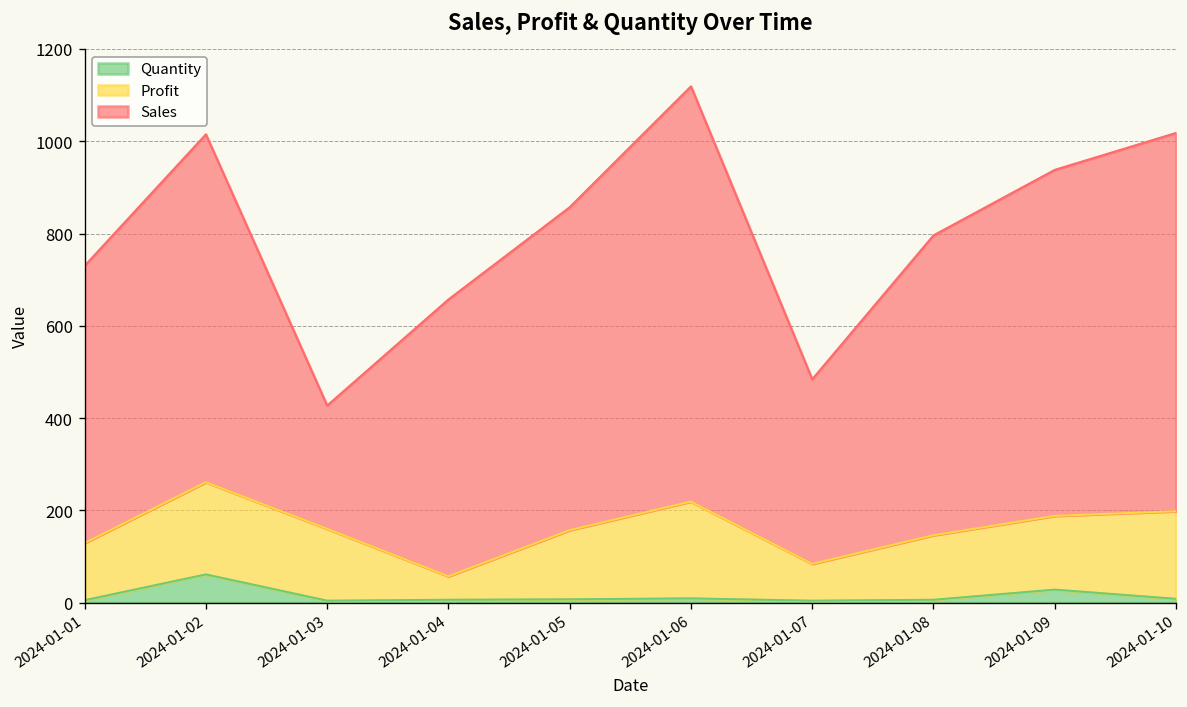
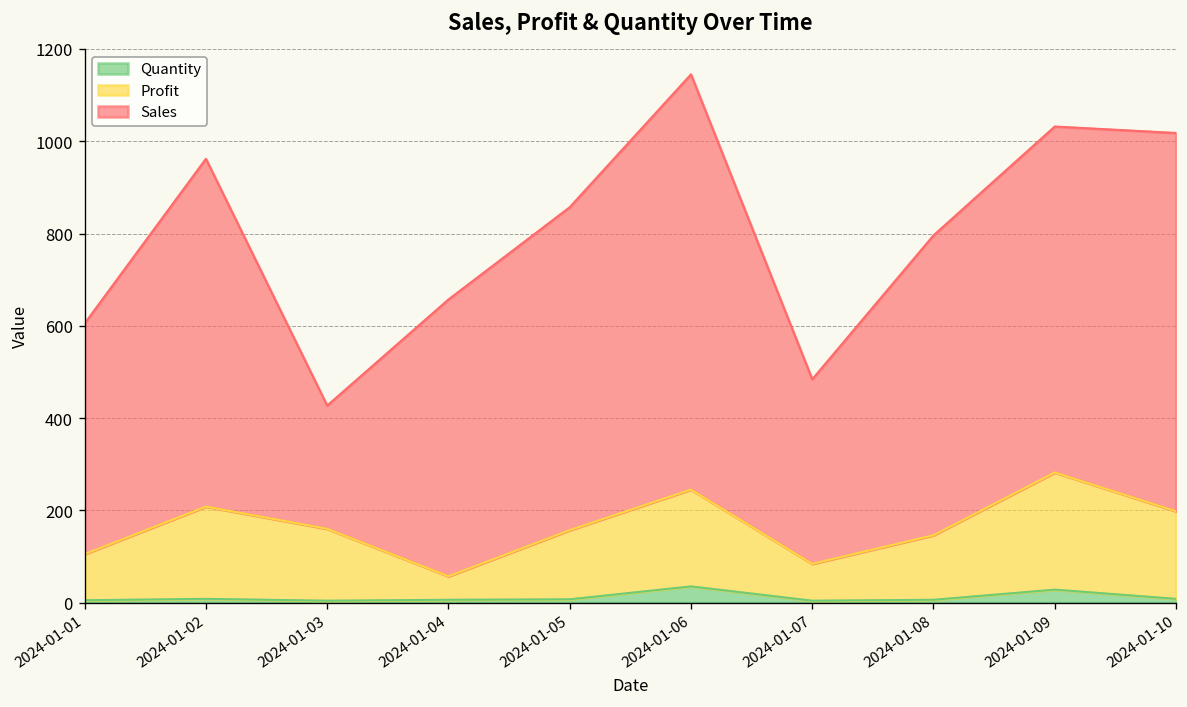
Profit, 2024-01-01: 120 -> 100
Sales, 2024-01-01: 600 -> 500
Quantity, 2024-01-02: 60 -> 10
Quantity, 2024-01-06: 10 -> 40
Profit, 2024-01-09: 160 -> 250
